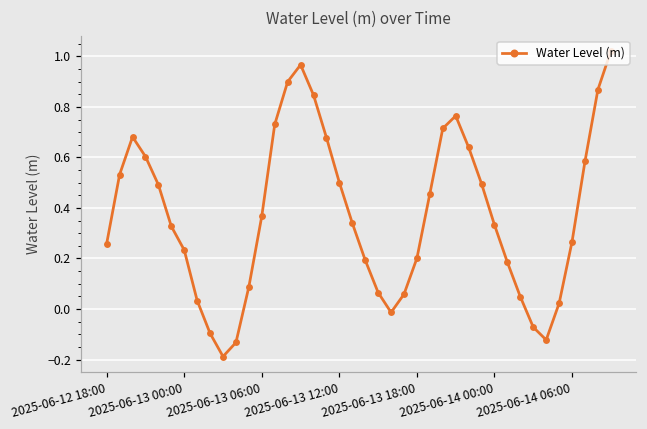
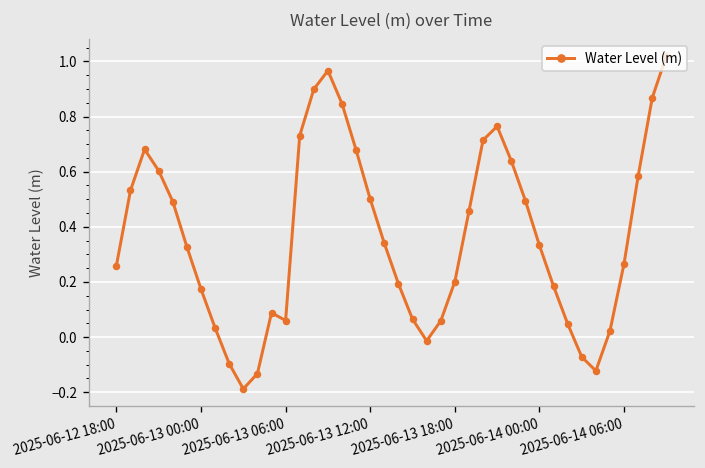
2025-06-13 00:00: 0.23 -> 0.17
2025-06-13 06:00: 0.37 -> 0.06
